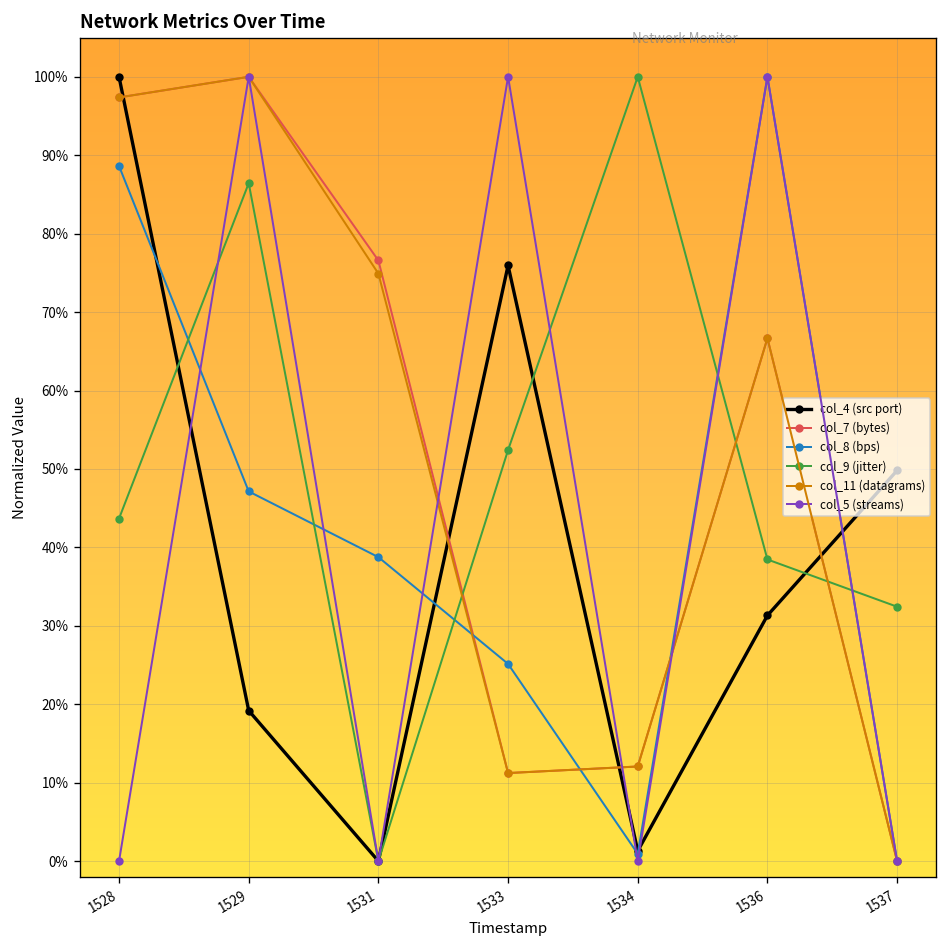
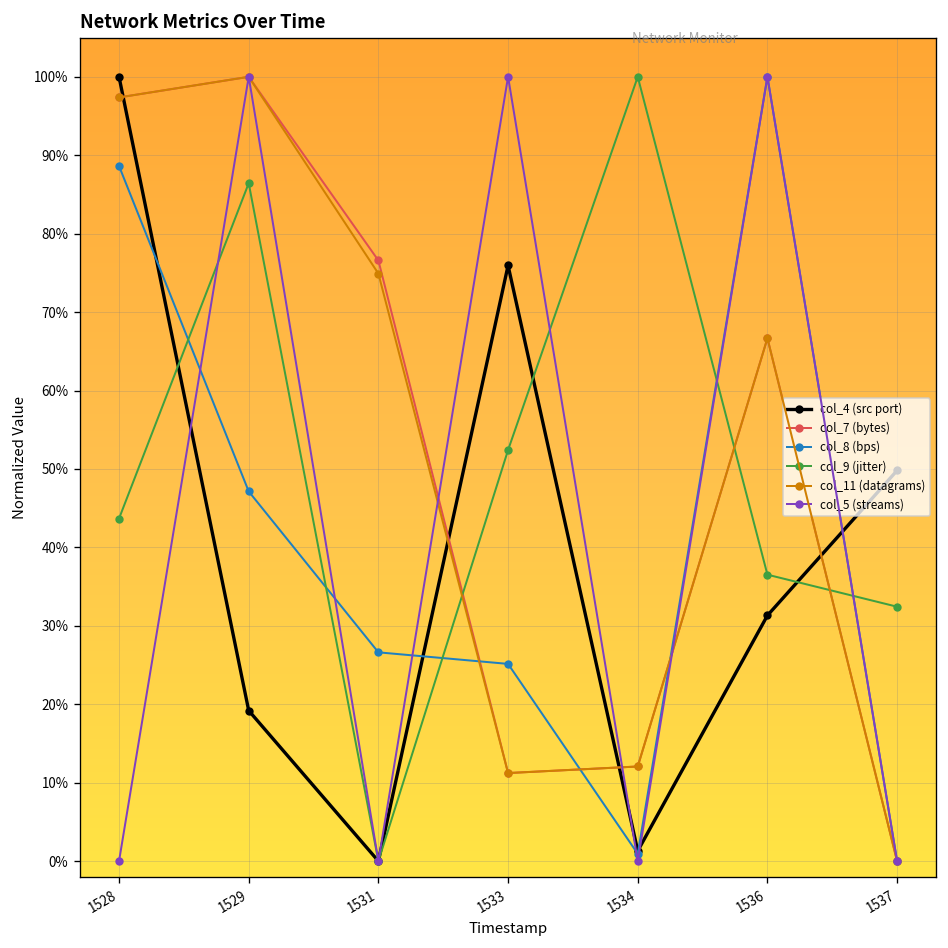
col_8 (bps), 1531: 39% -> 27%
col_9 (jitter), 1536: 38% -> 37%
